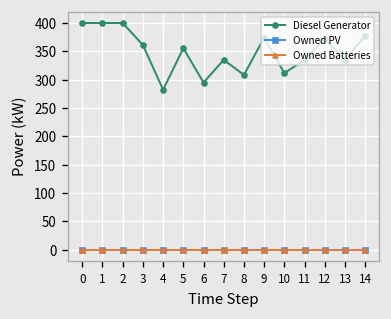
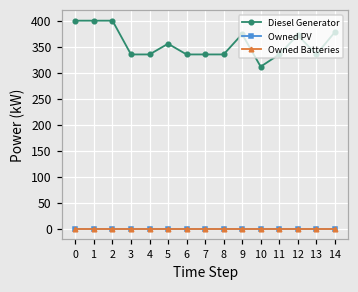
Diesel Generator, 3: 360 -> 340
Diesel Generator, 4: 280 -> 340
Diesel Generator, 6: 300 -> 340
Diesel Generator, 8: 310 -> 340
